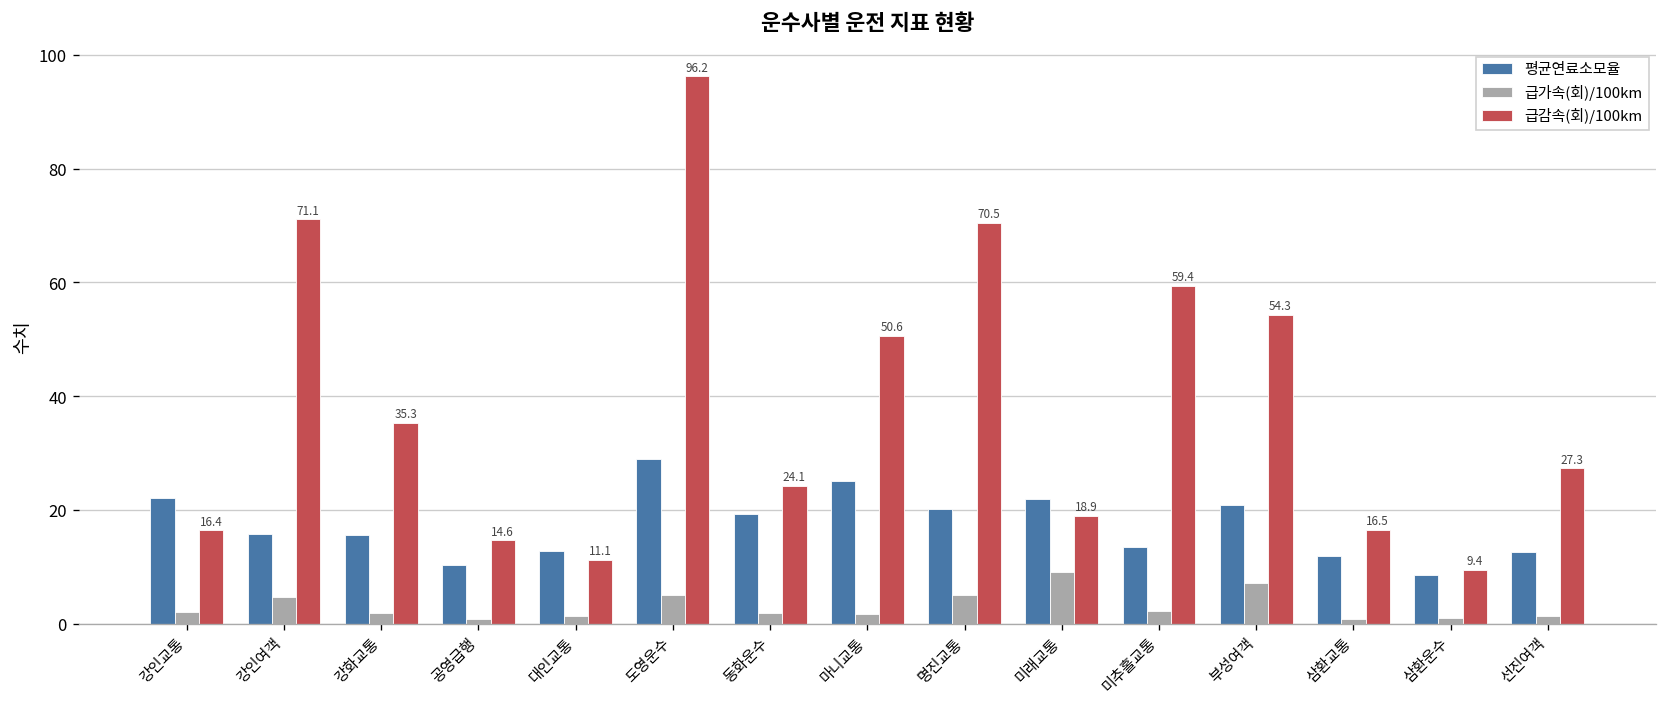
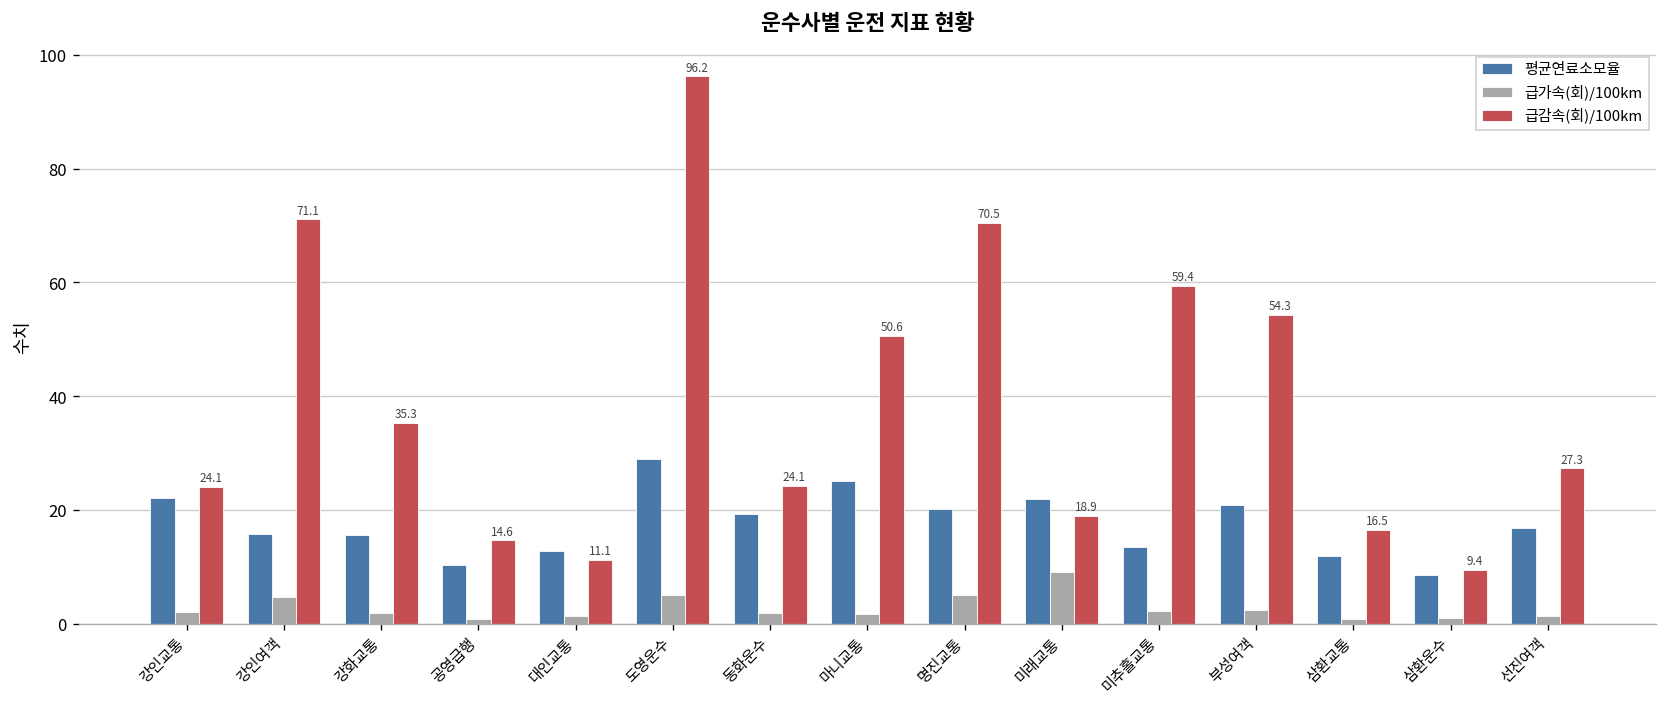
급감속(회)/100km, 강인교통: 16.4 -> 24.1
급가속(회)/100km, 부성여객: 7 -> 2
평균연료소모율, 선진여객: 13 -> 17
